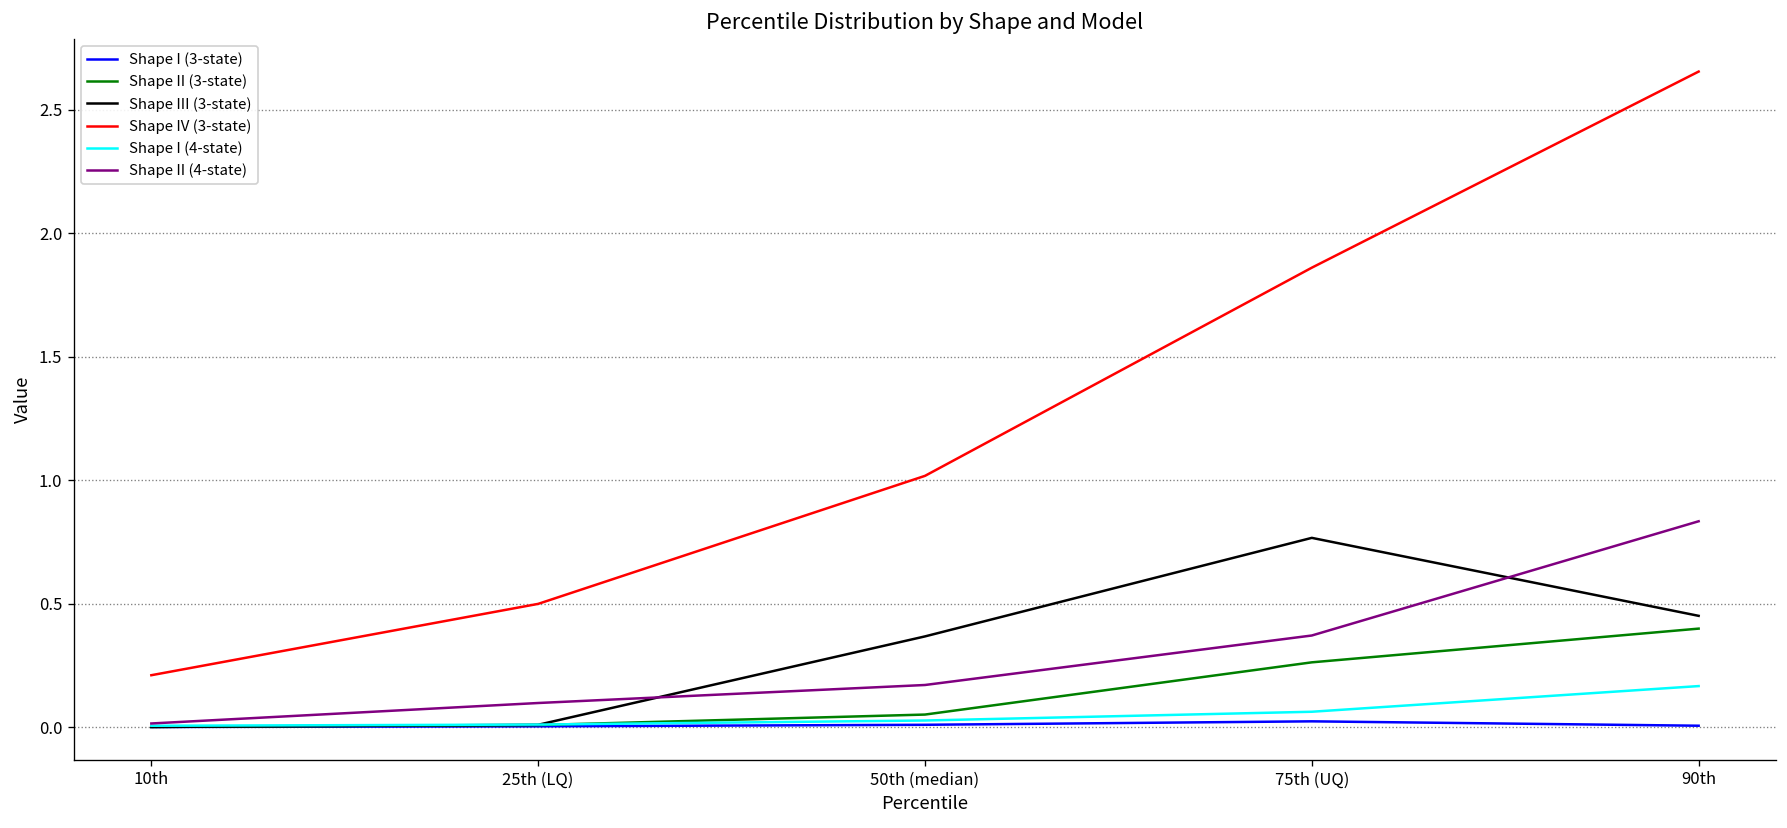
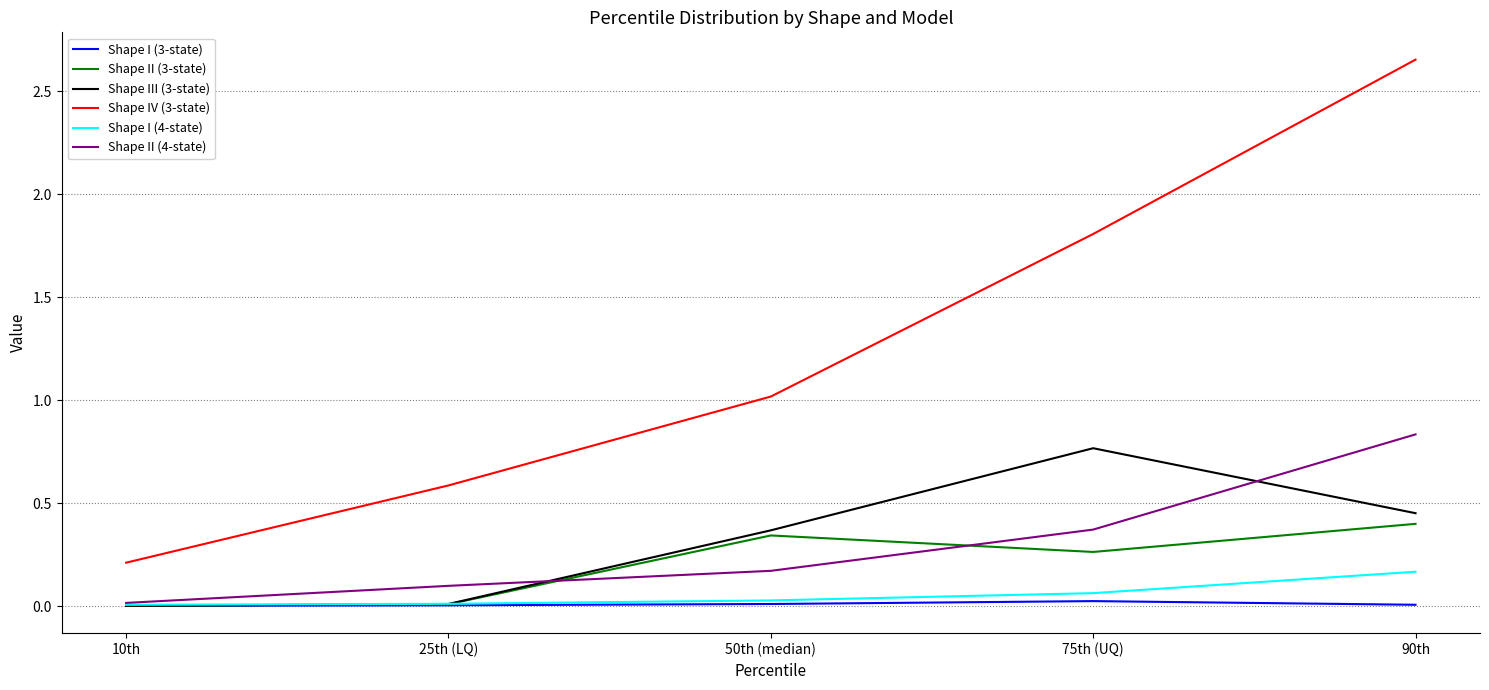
Shape IV (3-state), 25th (LQ): 0.50 -> 0.59
Shape II (3-state), 50th (median): 0.05 -> 0.34
Shape IV (3-state), 75th (UQ): 1.86 -> 1.81
